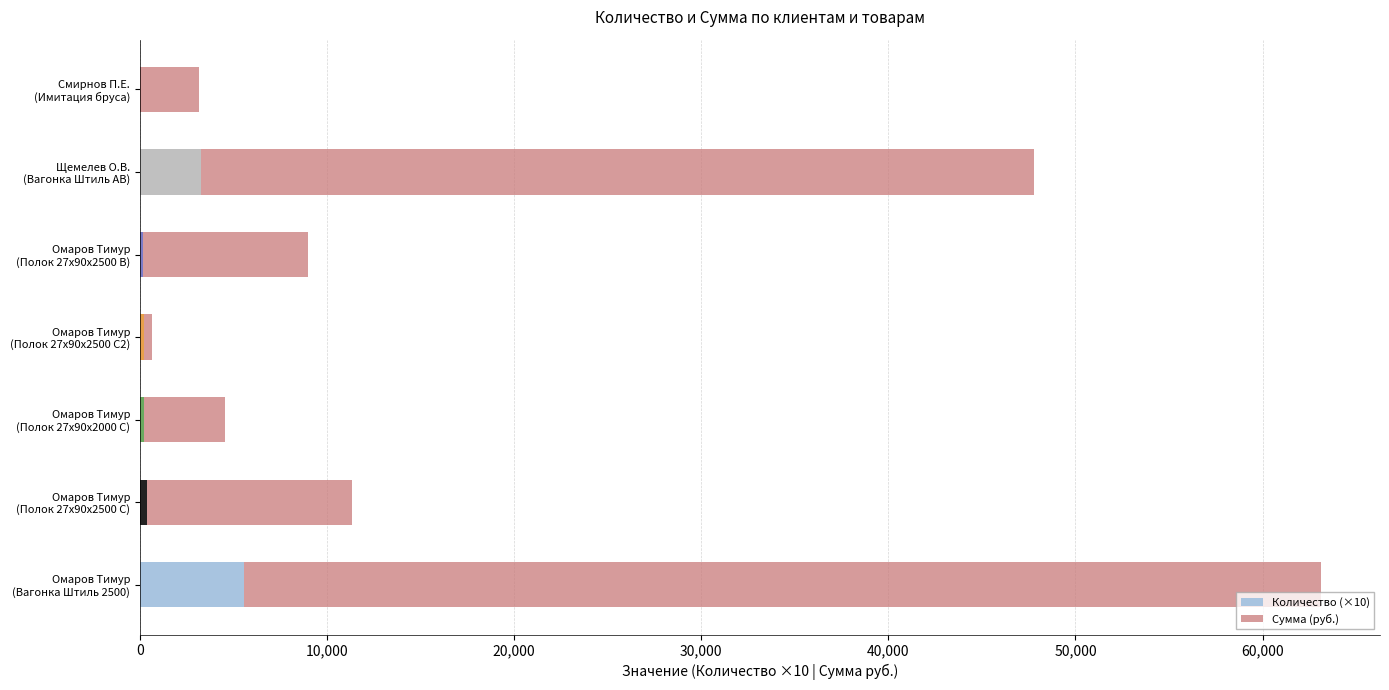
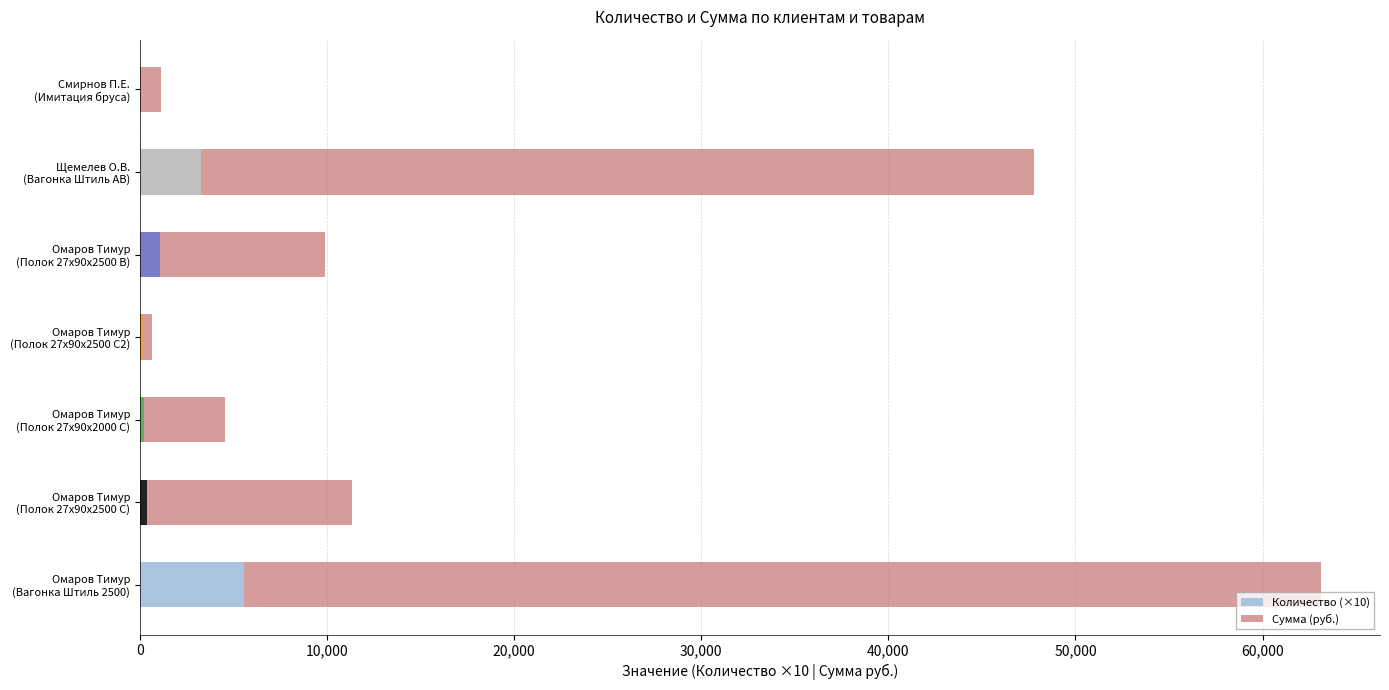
Сумма (руб.), Смирнов П.Е. (Имитация бруса): 3,100 -> 1,100
Количество (×10), Омаров Тимур (Полок 27x90x2500 B): 200 -> 1,100
